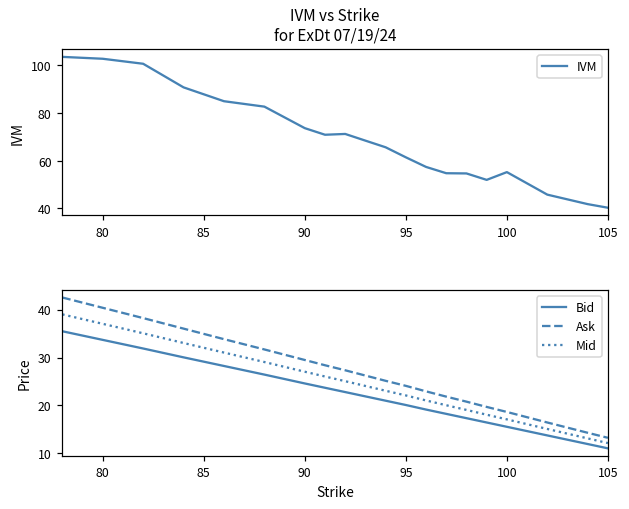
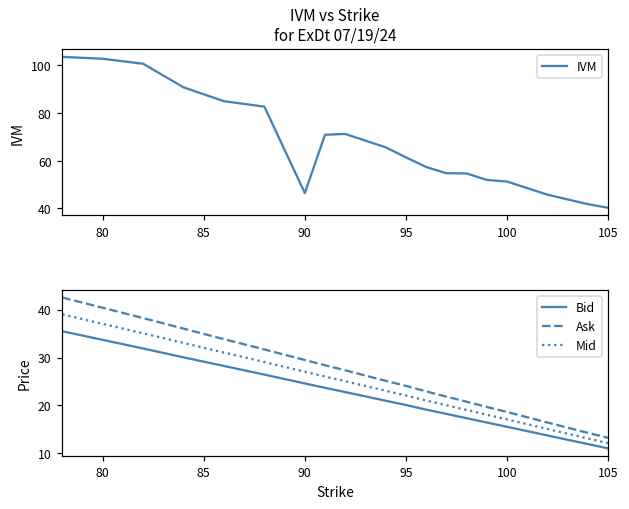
IVM vs Strike for ExDt 07/19/24, 90: 74 -> 46
IVM vs Strike for ExDt 07/19/24, 100: 55 -> 51
